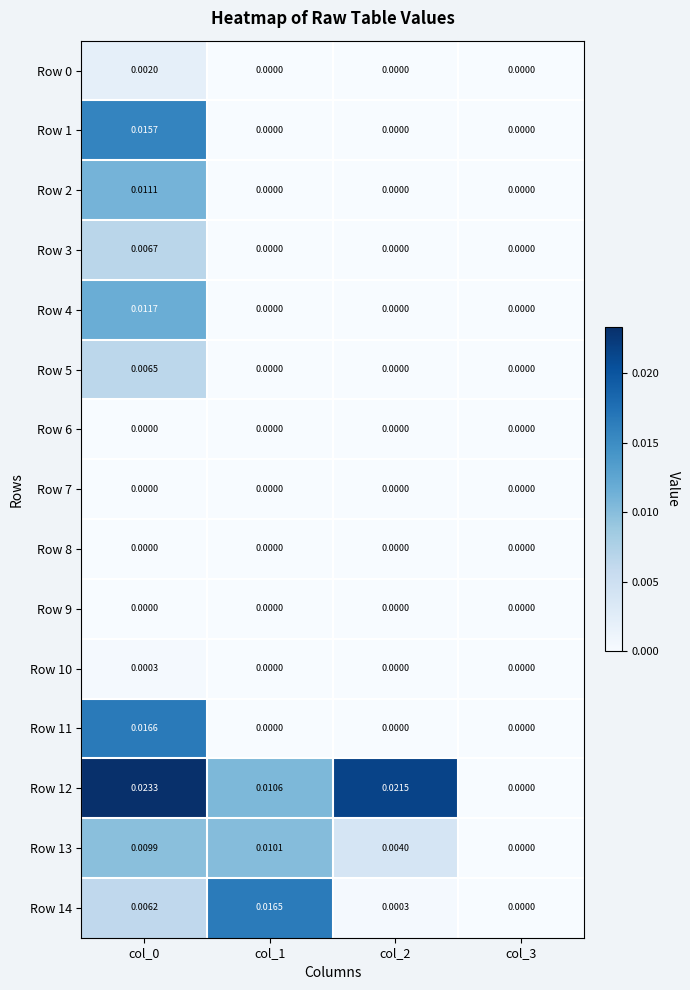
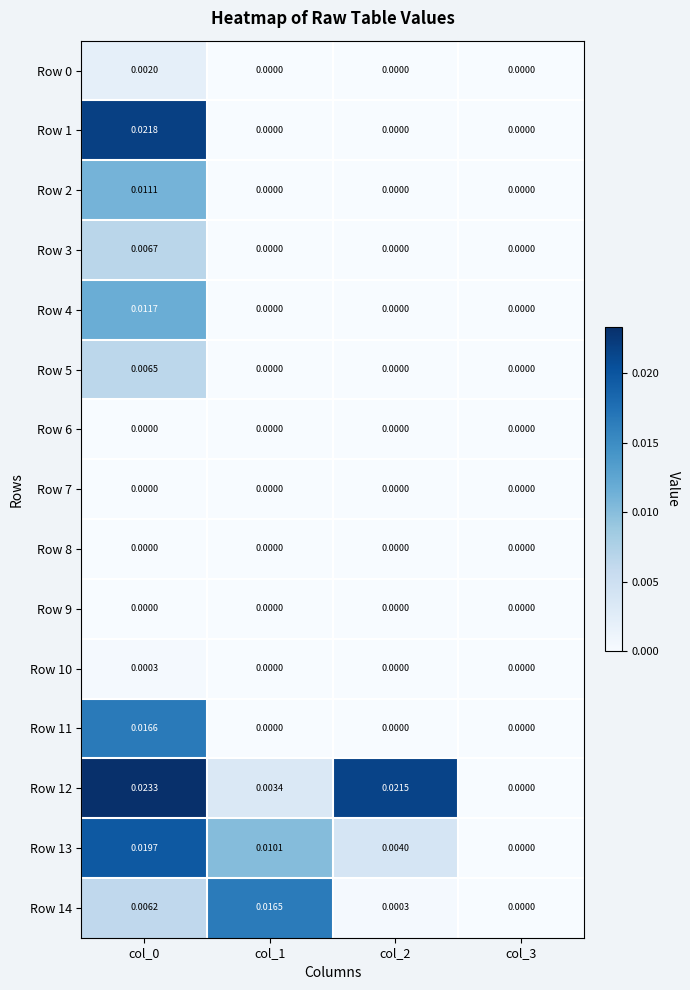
Row 1, col_0: 0.0157 -> 0.0218
Row 12, col_1: 0.0106 -> 0.0034
Row 13, col_0: 0.0099 -> 0.0197
